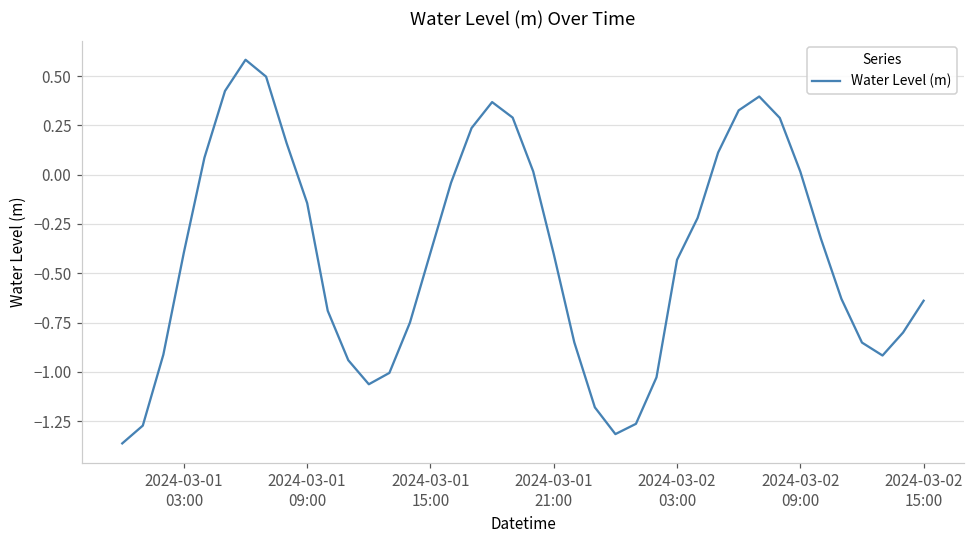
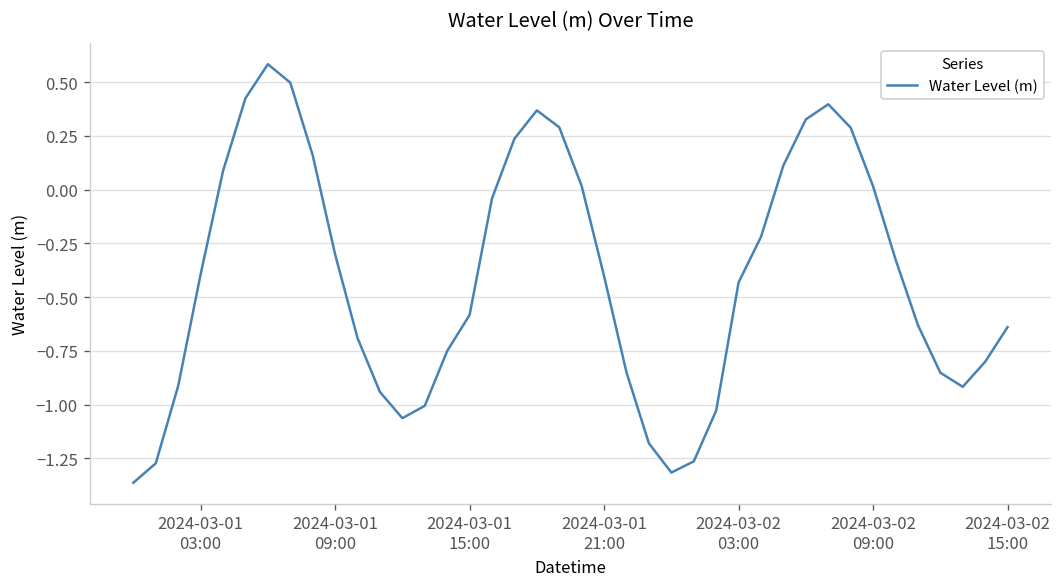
2024-03-01 09:00: -0.14 -> -0.30
2024-03-01 15:00: -0.40 -> -0.58
